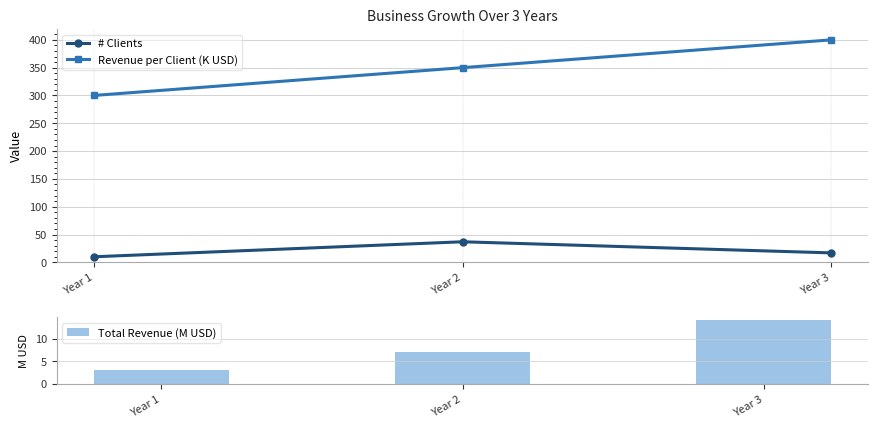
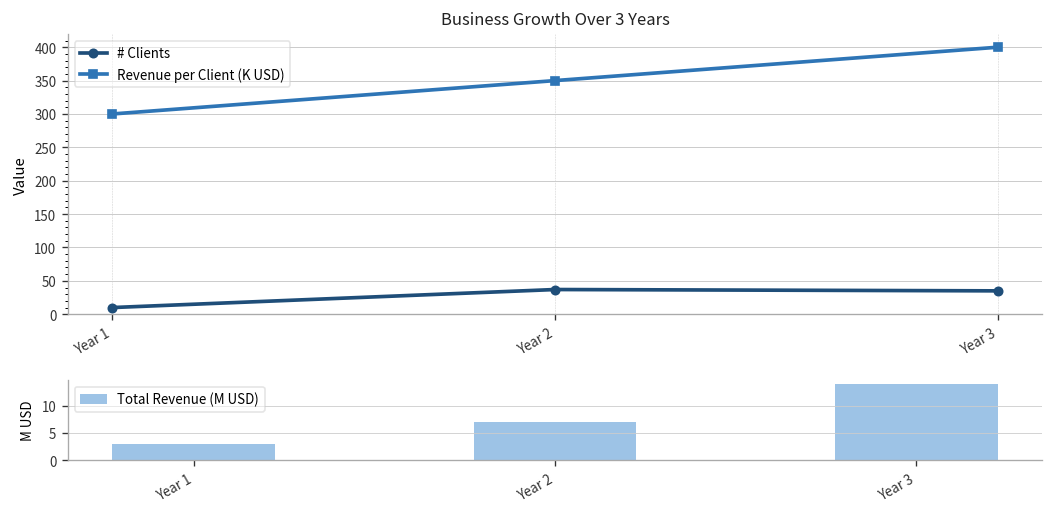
Business Growth Over 3 Years, # Clients, Year 3: 20 -> 40
